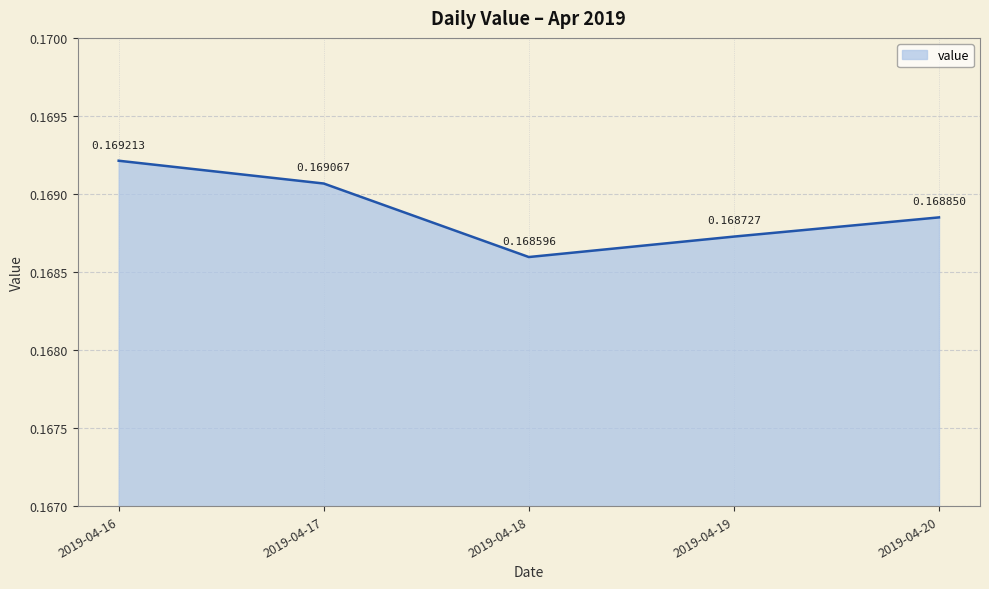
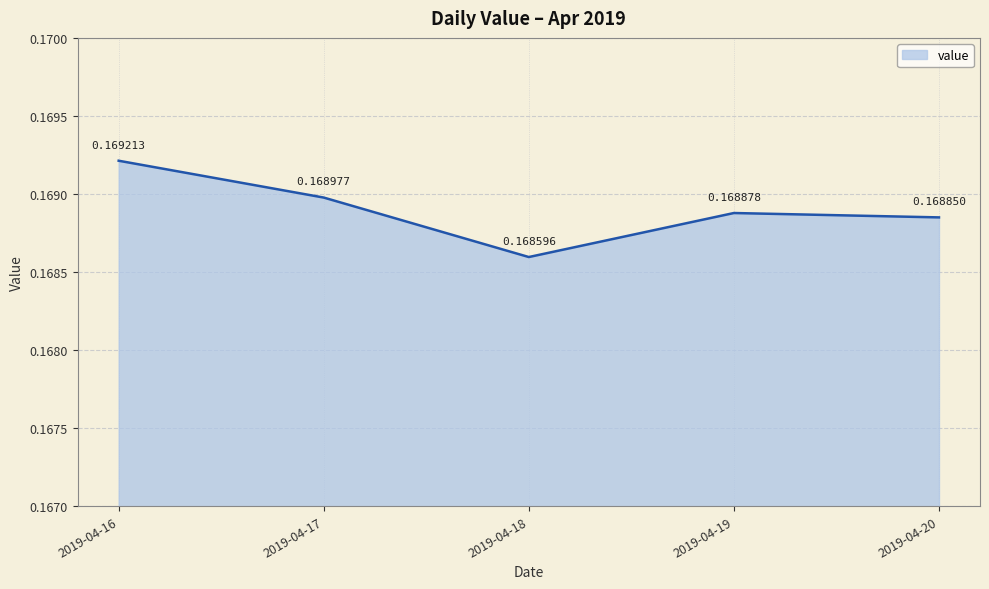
2019-04-17: 0.169067 -> 0.168977
2019-04-19: 0.168727 -> 0.168878
